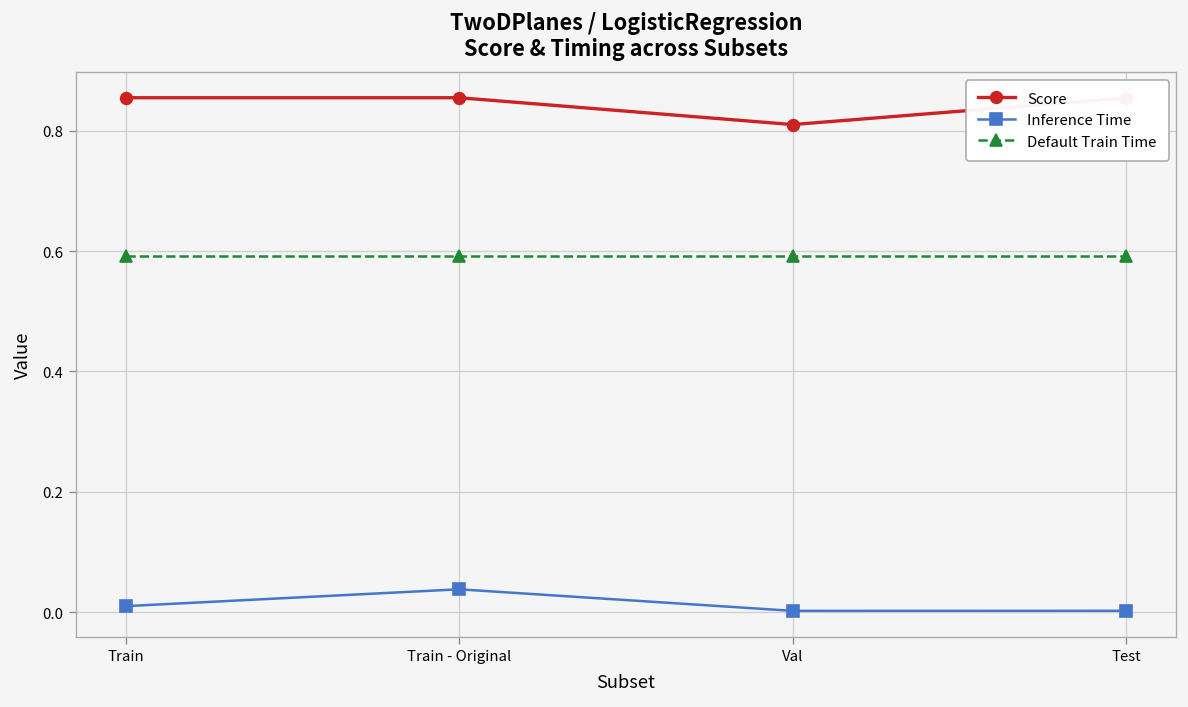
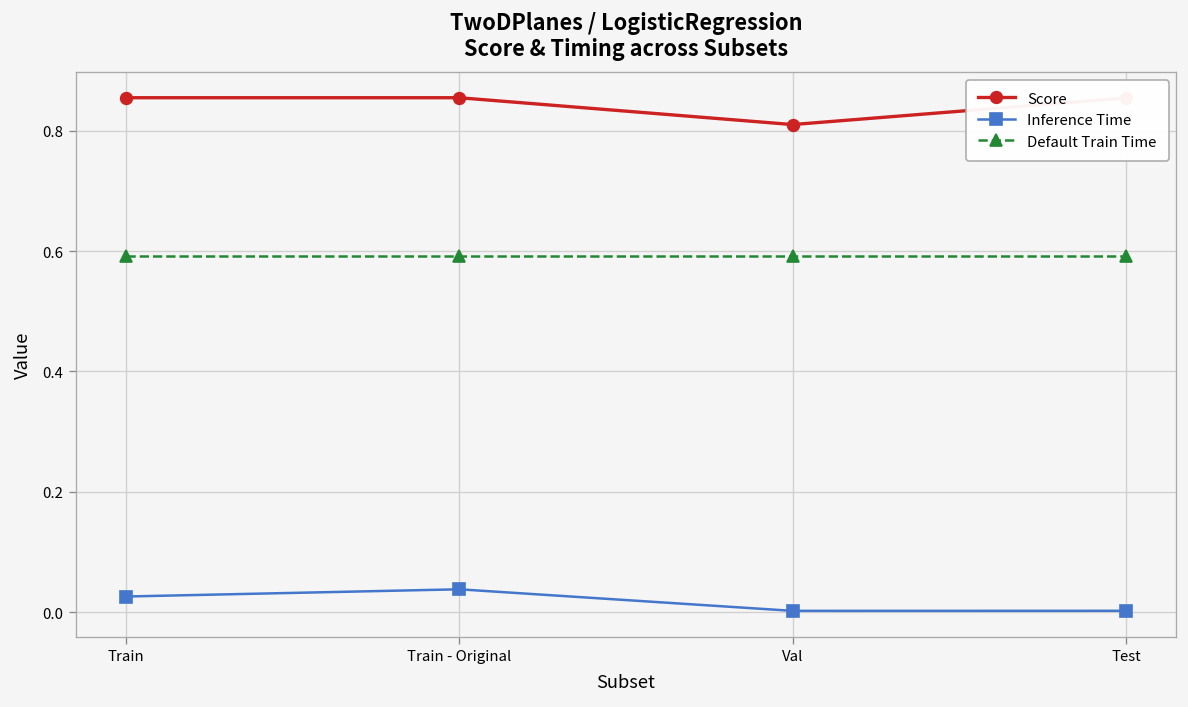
Inference Time, Train: 0.01 -> 0.03
